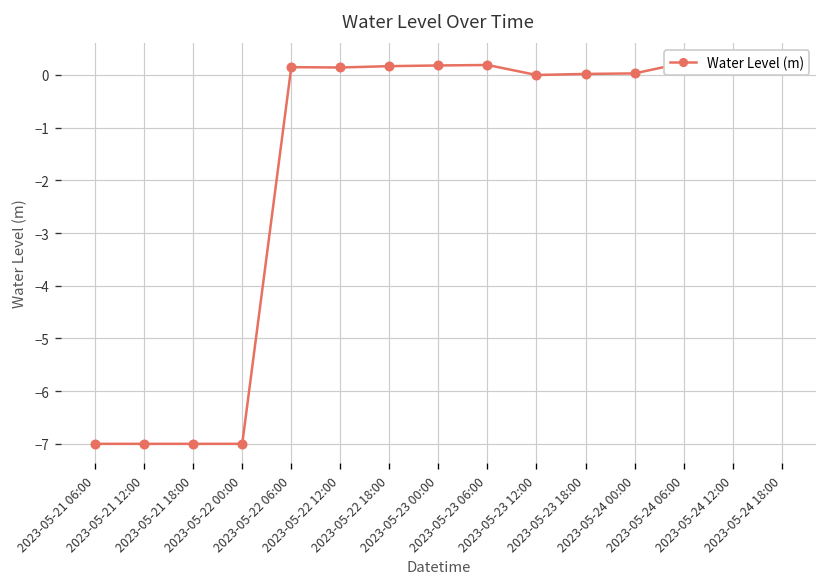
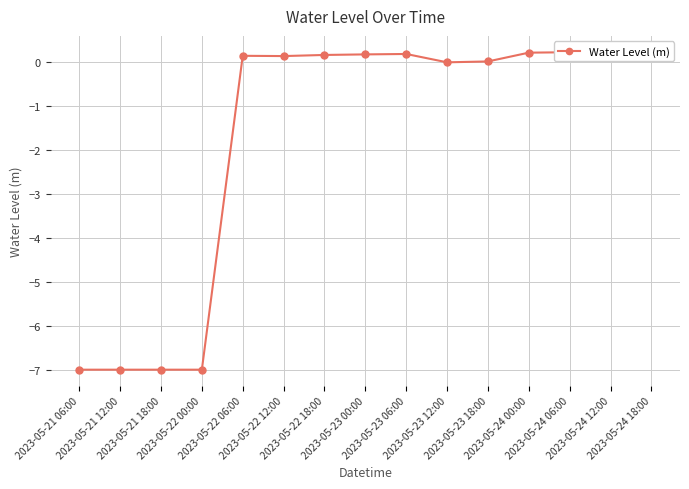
2023-05-24 00:00: 0.0 -> 0.2
